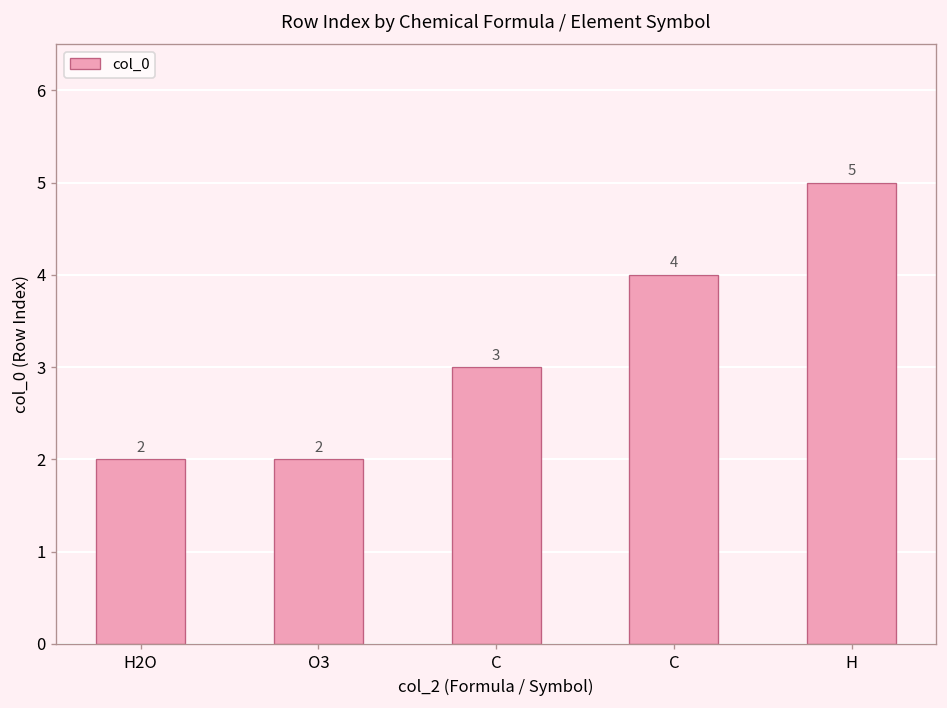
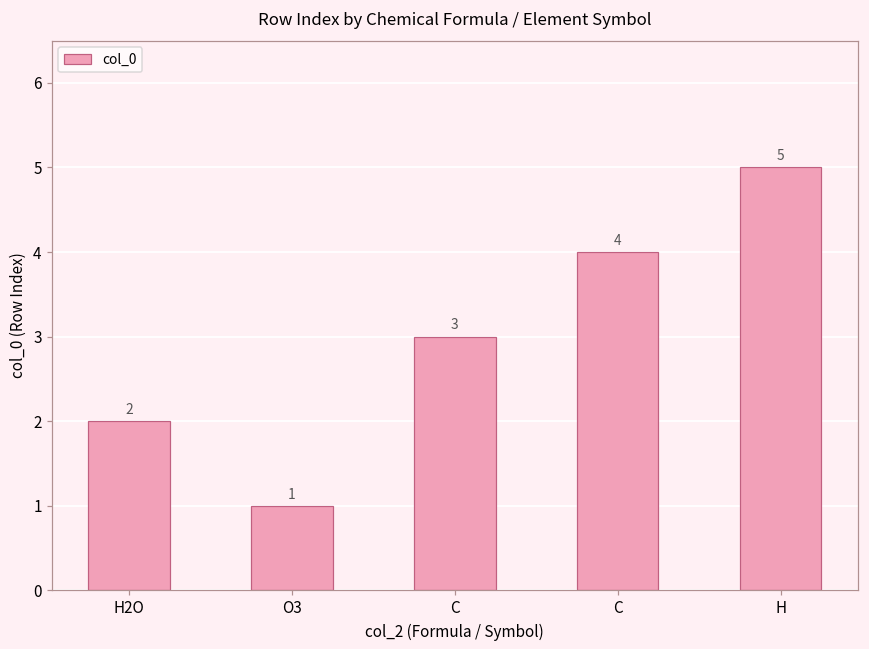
O3: 2 -> 1
